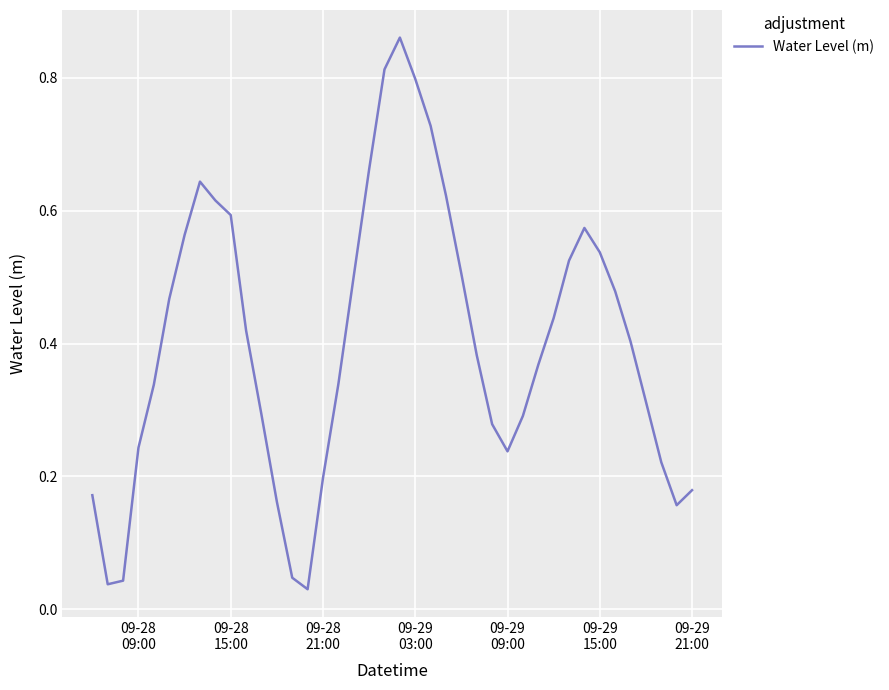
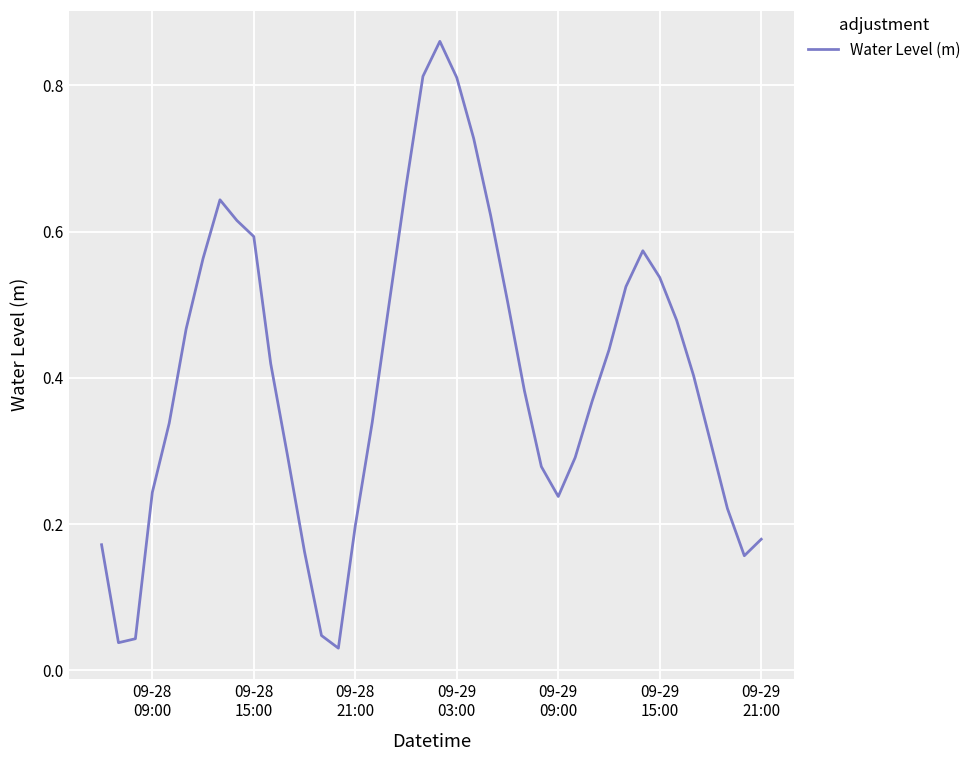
09-29 03:00: 0.80 -> 0.81
